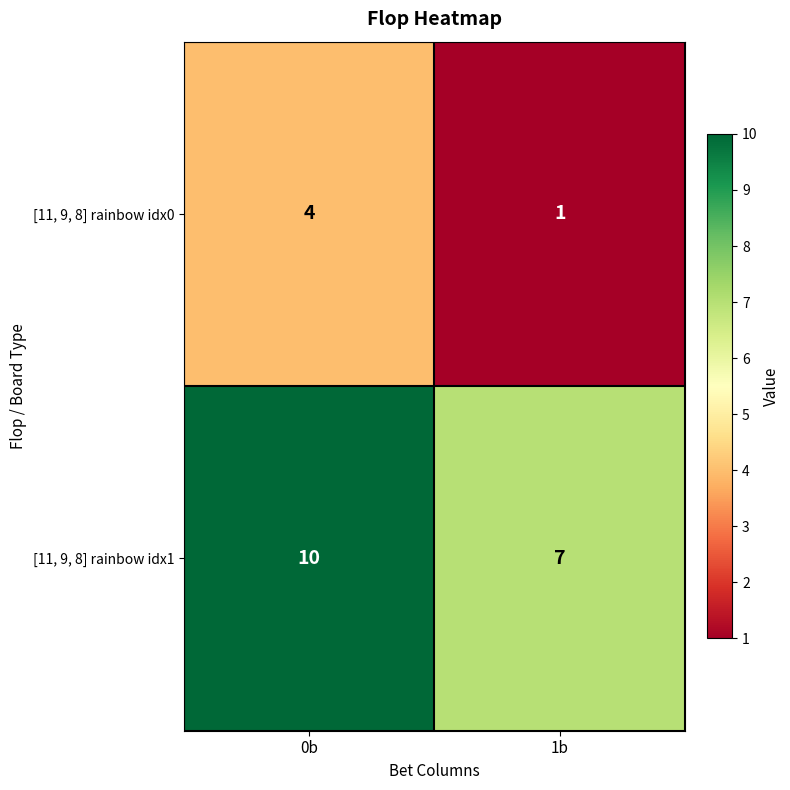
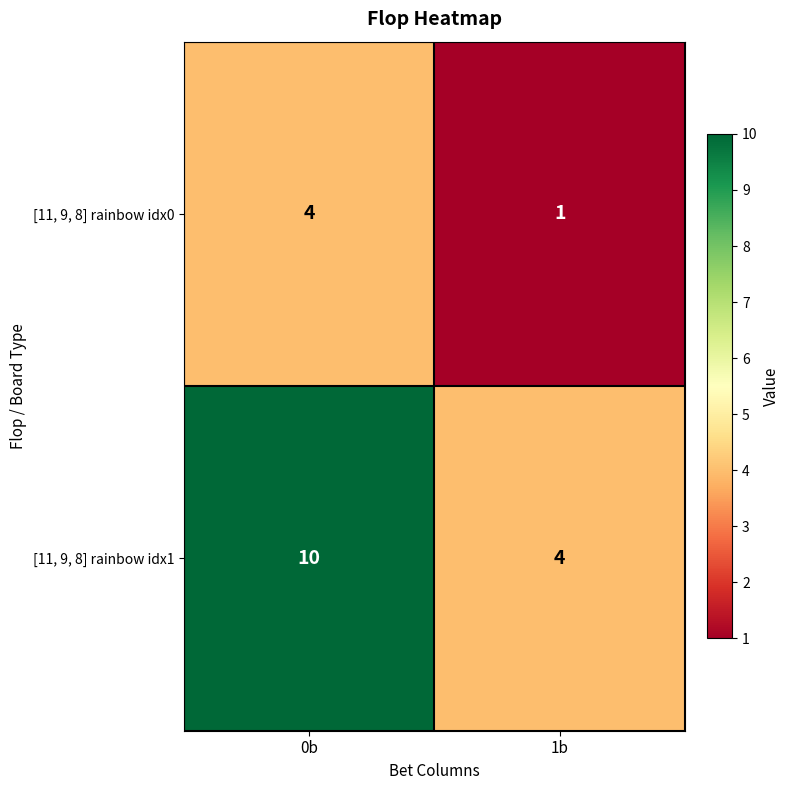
[11, 9, 8] rainbow idx1, 1b: 7 -> 4
